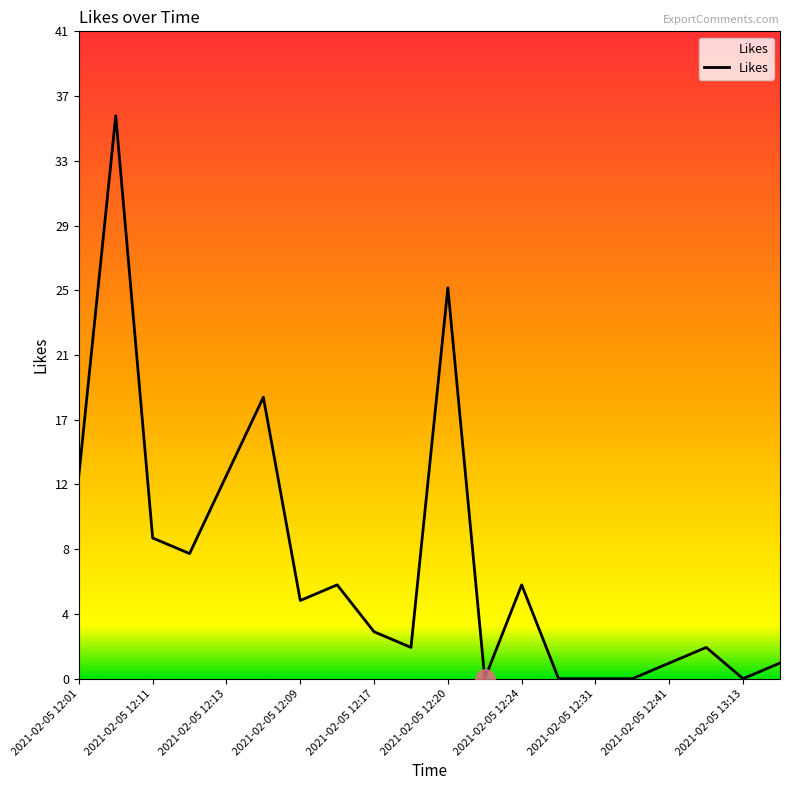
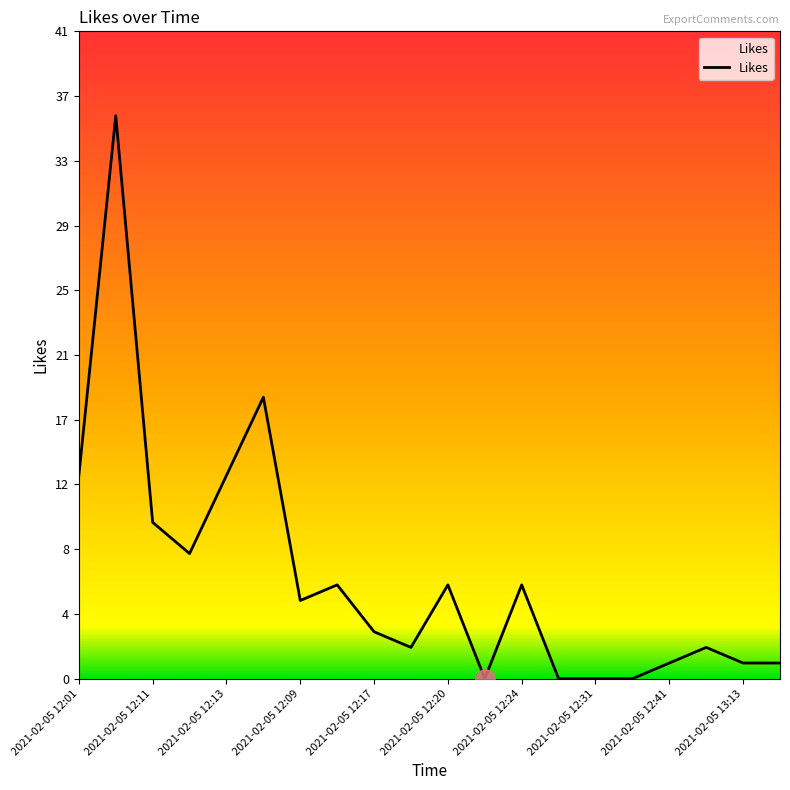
Likes, 2021-02-05 12:11: 9 -> 10
Likes, 2021-02-05 12:20: 25 -> 6
Likes, 2021-02-05 13:13: 0 -> 1
